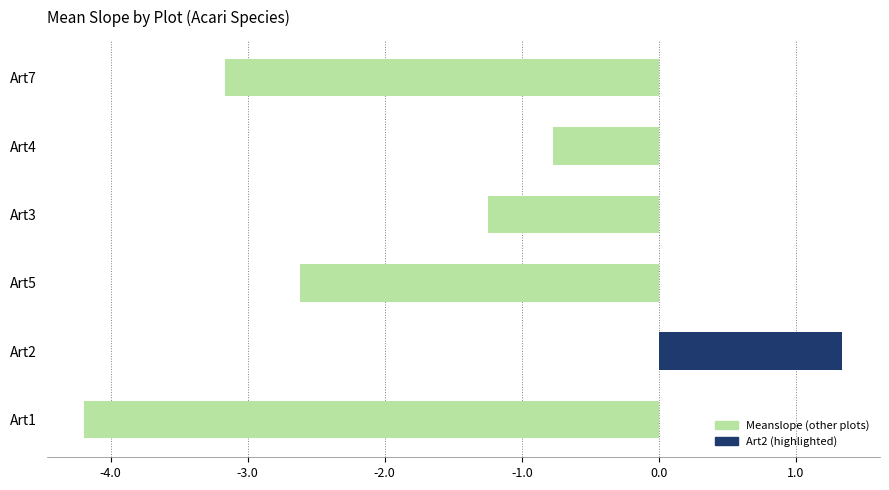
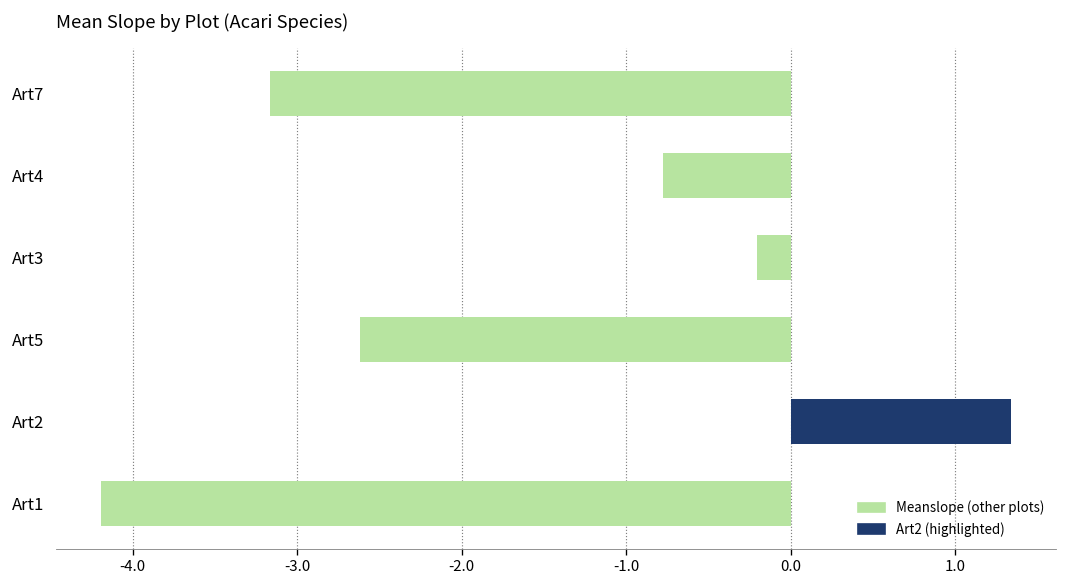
Art3: -1.25 -> -0.21
